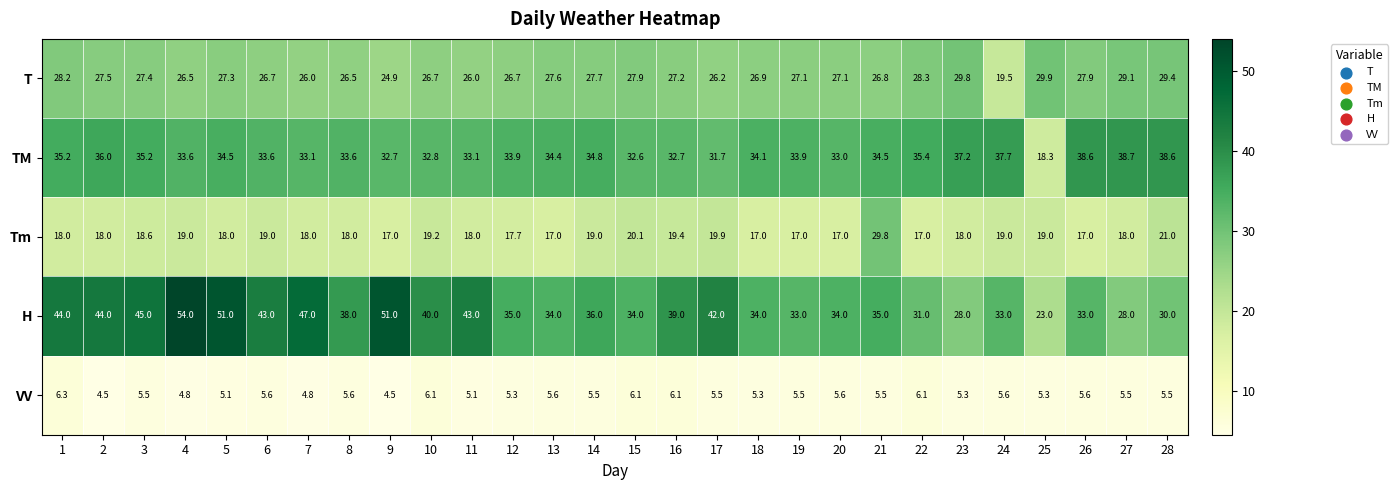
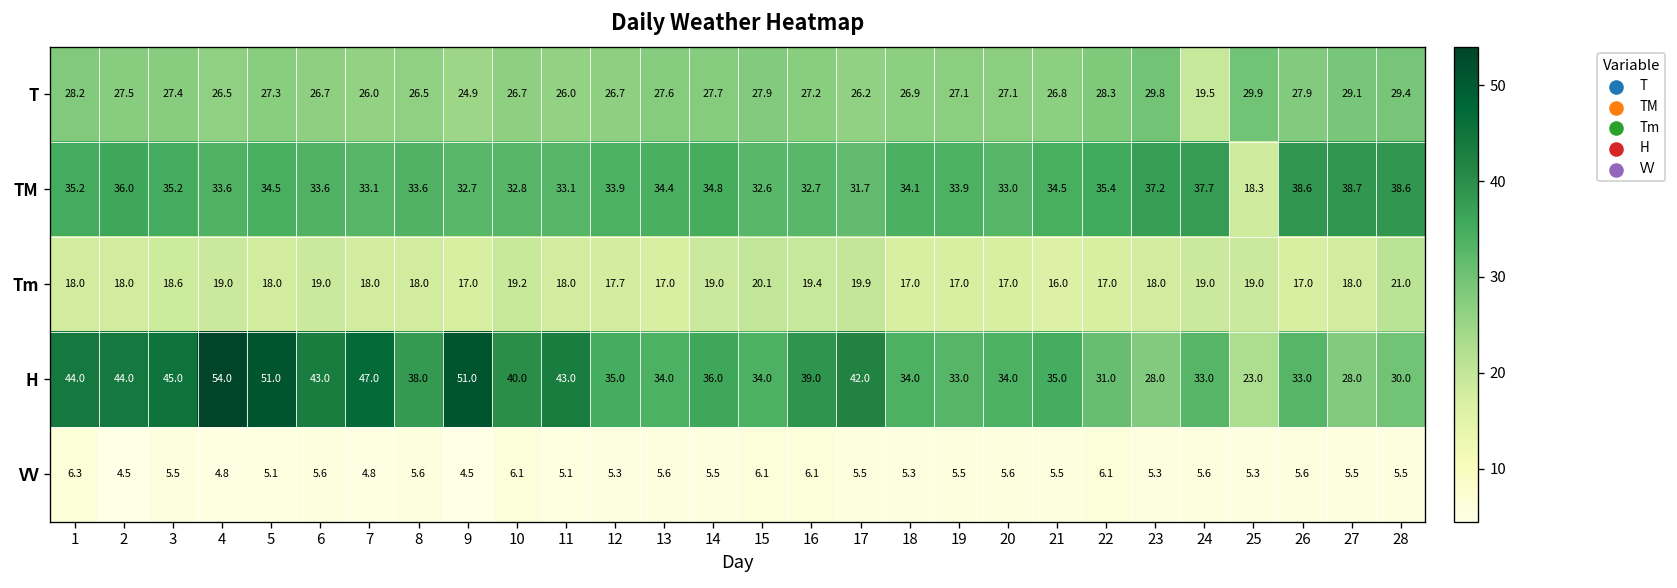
Tm, 21: 29.8 -> 16.0
